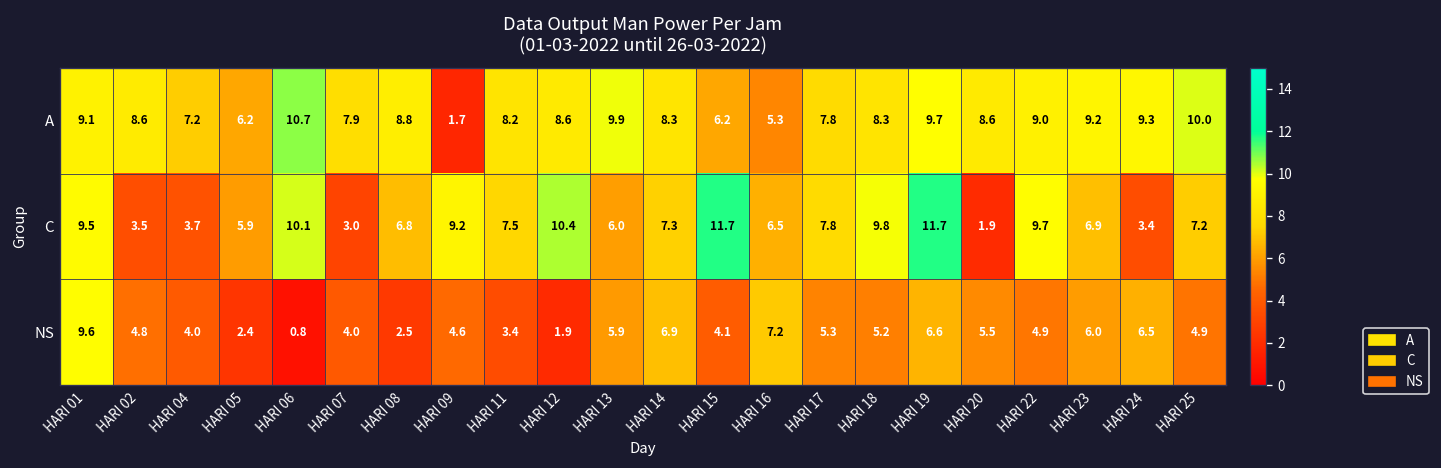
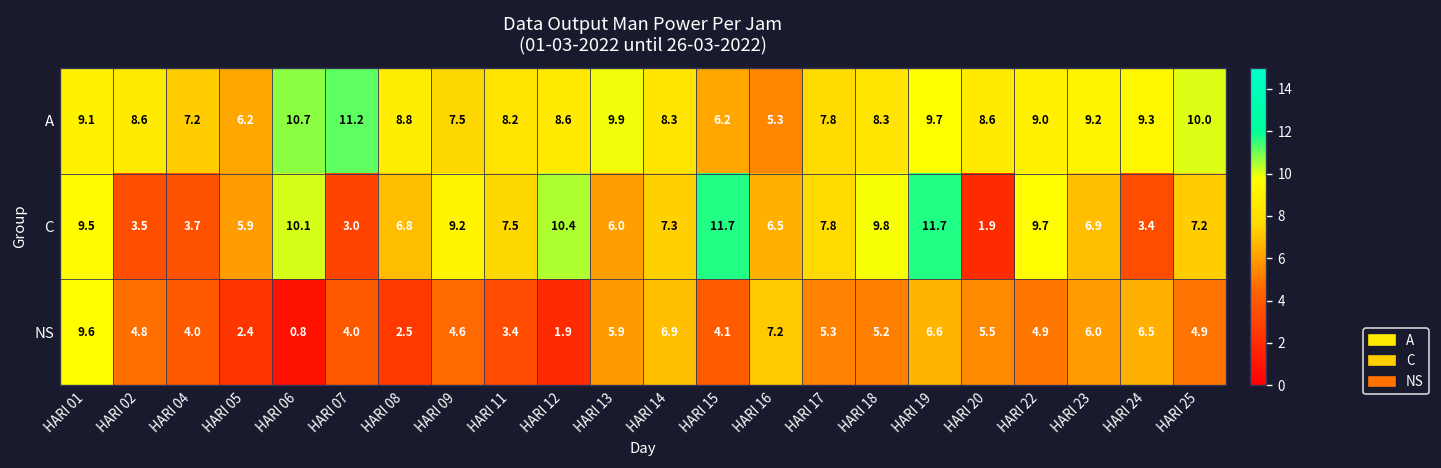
A, HARI 07: 7.9 -> 11.2
A, HARI 09: 1.7 -> 7.5
